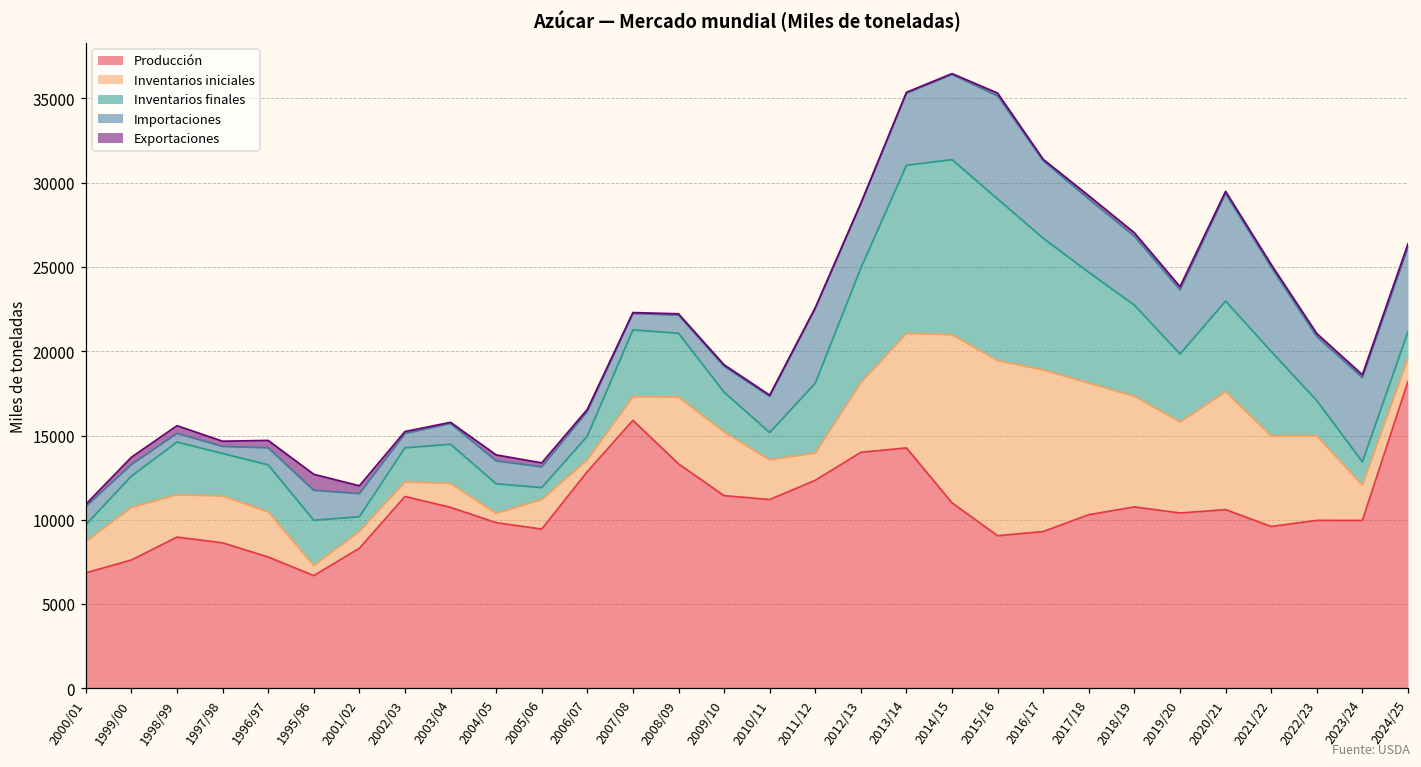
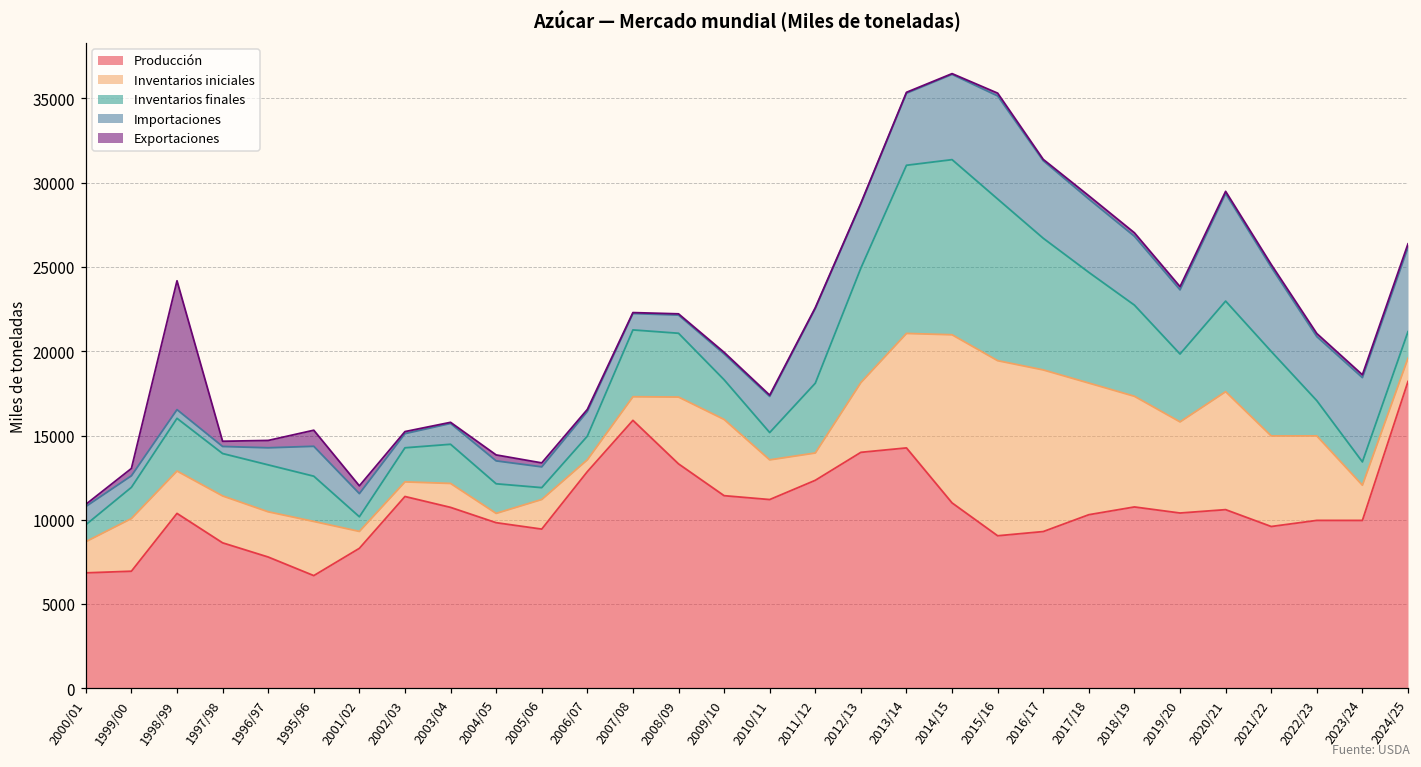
Producción, 1999/00: 7600 -> 6900
Producción, 1998/99: 9000 -> 10400
Exportaciones, 1998/99: 500 -> 7600
Inventarios iniciales, 1995/96: 600 -> 3200
Inventarios iniciales, 2009/10: 3800 -> 4500
